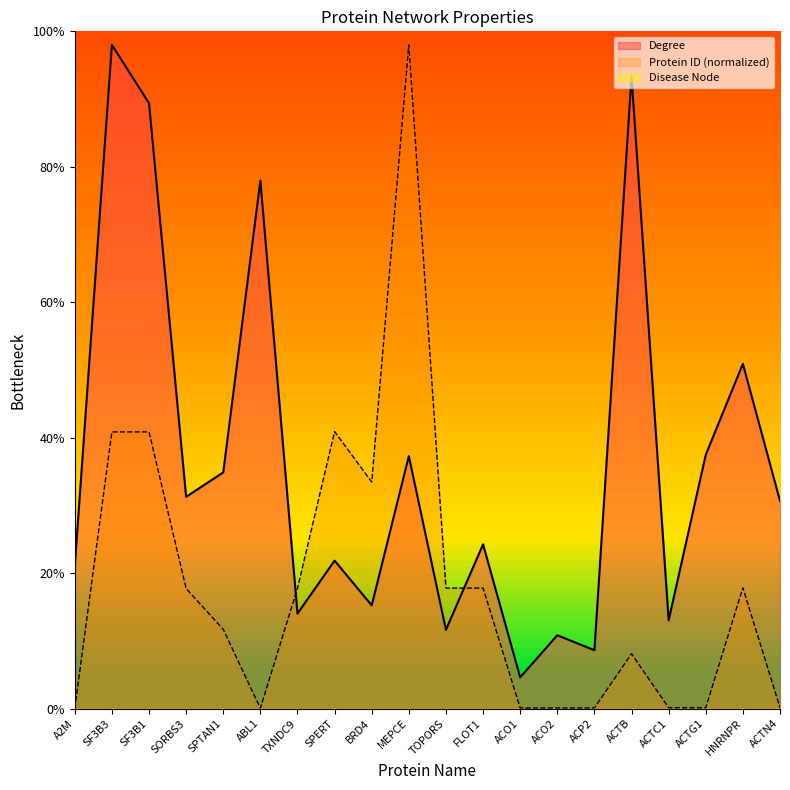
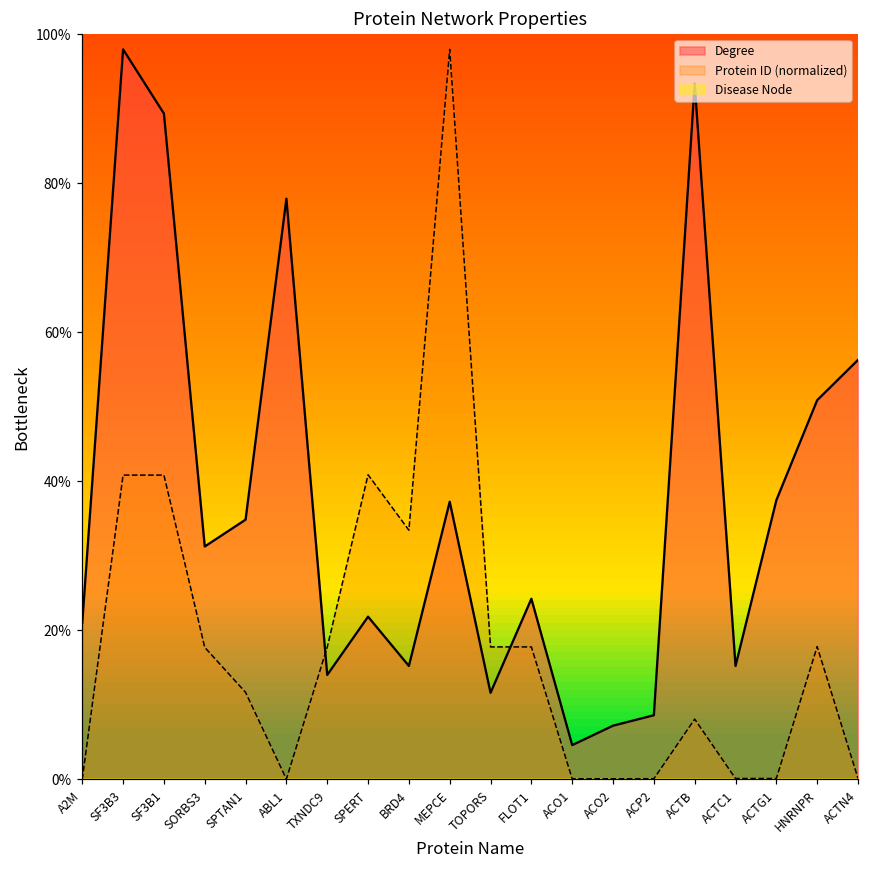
Degree, ACO2: 11% -> 7%
Degree, ACTC1: 13% -> 15%
Degree, ACTN4: 31% -> 56%
